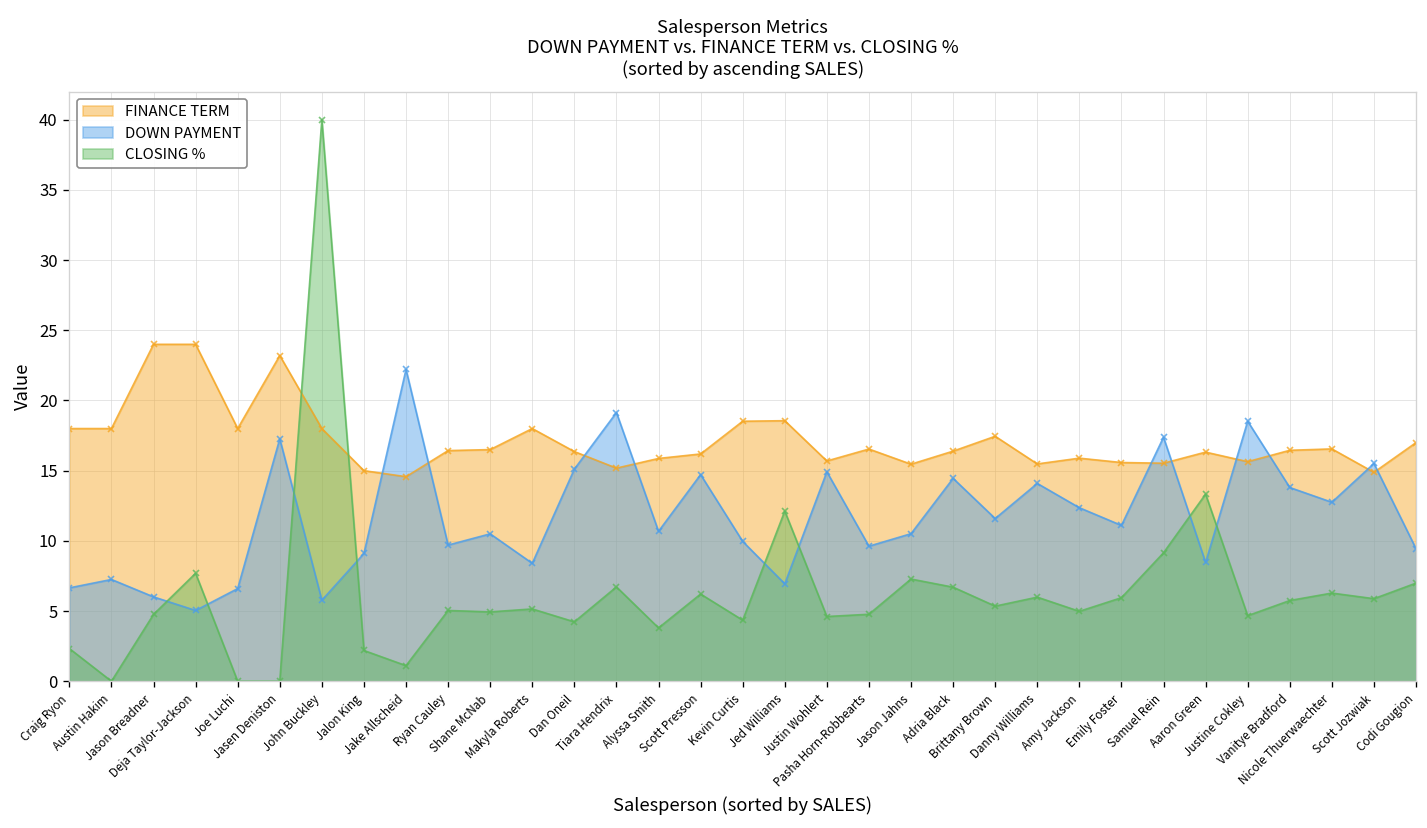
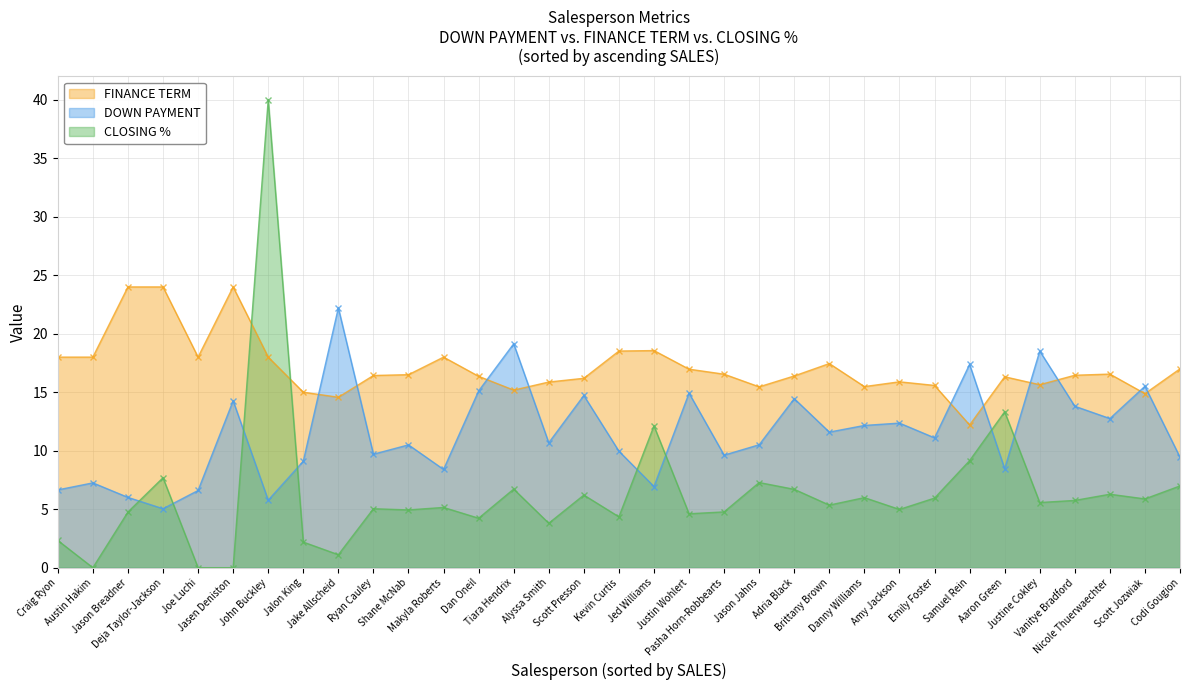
FINANCE TERM, Jasen Deniston: 23.2 -> 24.0
DOWN PAYMENT, Jasen Deniston: 17.3 -> 14.3
FINANCE TERM, Justin Wohlert: 15.7 -> 17.0
DOWN PAYMENT, Danny Williams: 14.1 -> 12.2
FINANCE TERM, Samuel Rein: 15.5 -> 12.2
CLOSING %, Justine Cokley: 4.7 -> 5.6
